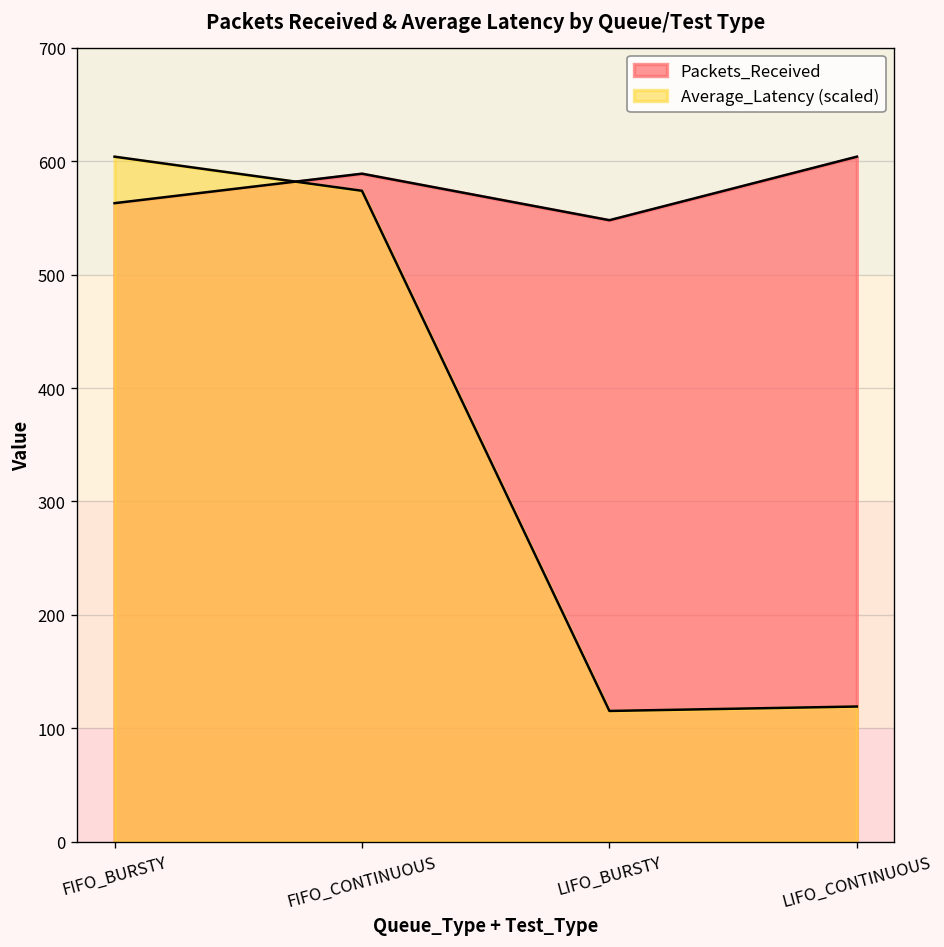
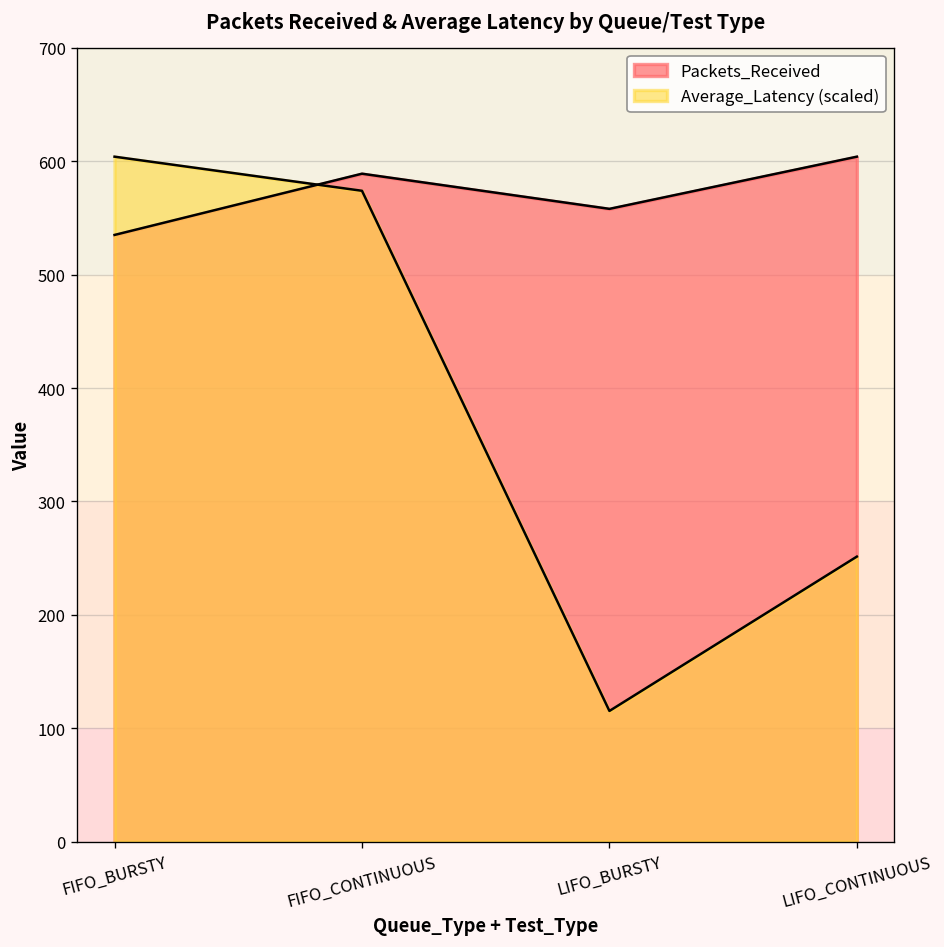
Packets_Received, FIFO_BURSTY: 560 -> 540
Packets_Received, LIFO_BURSTY: 550 -> 560
Average_Latency (scaled), LIFO_CONTINUOUS: 120 -> 250
